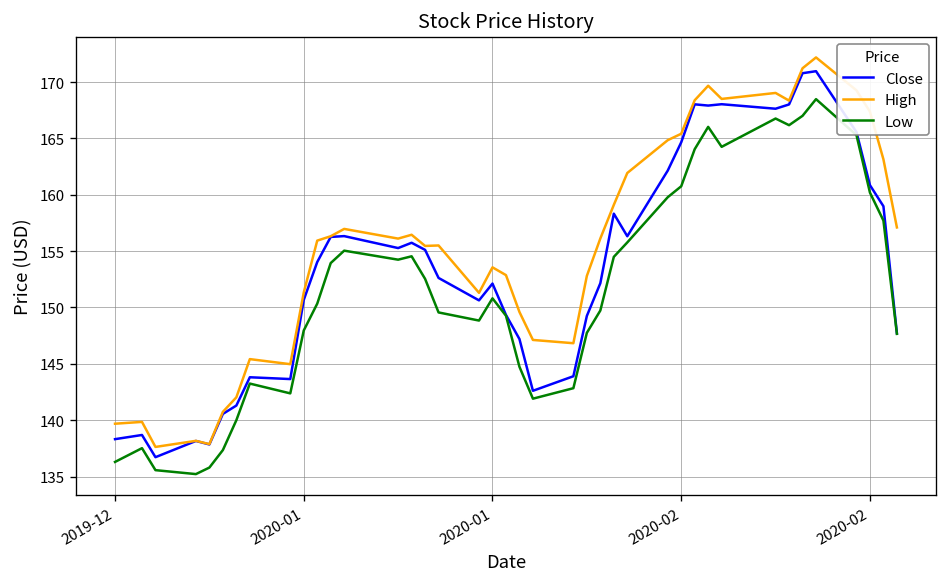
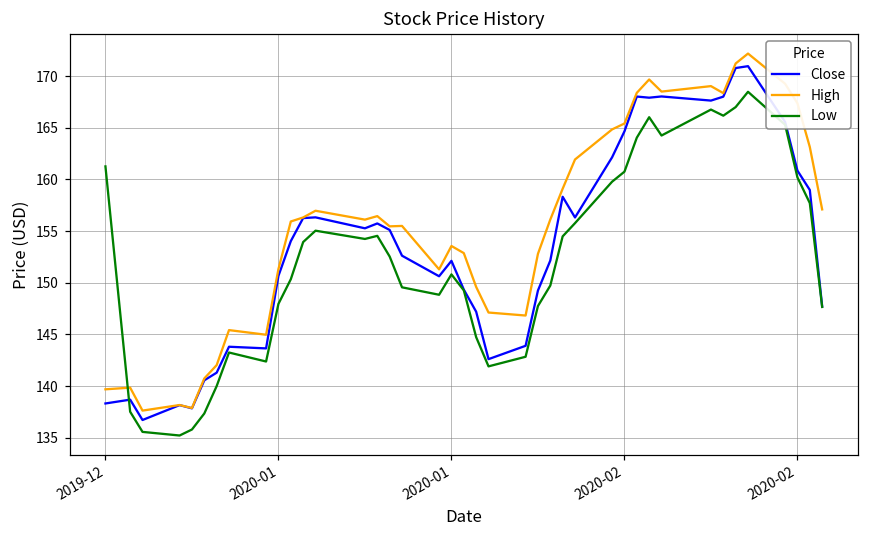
Low, 2019-12: 136 -> 161
